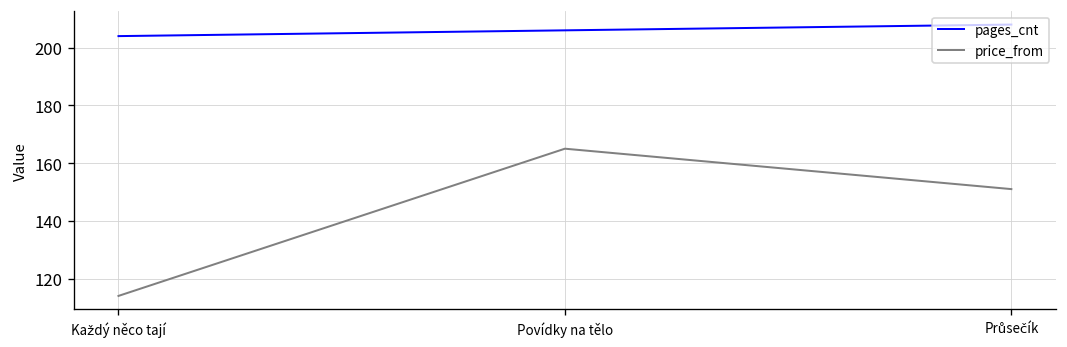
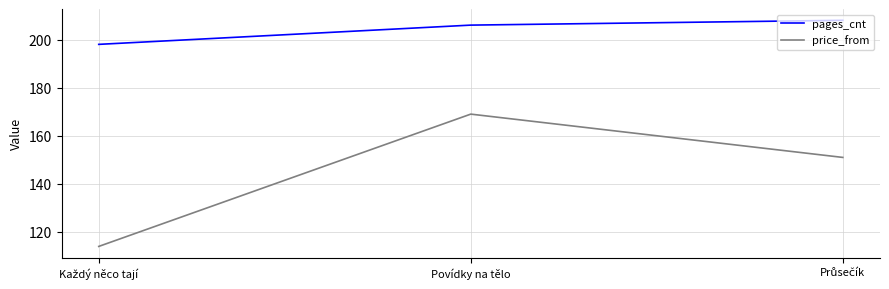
pages_cnt, Každý něco tají: 204 -> 198
price_from, Povídky na tělo: 165 -> 169
